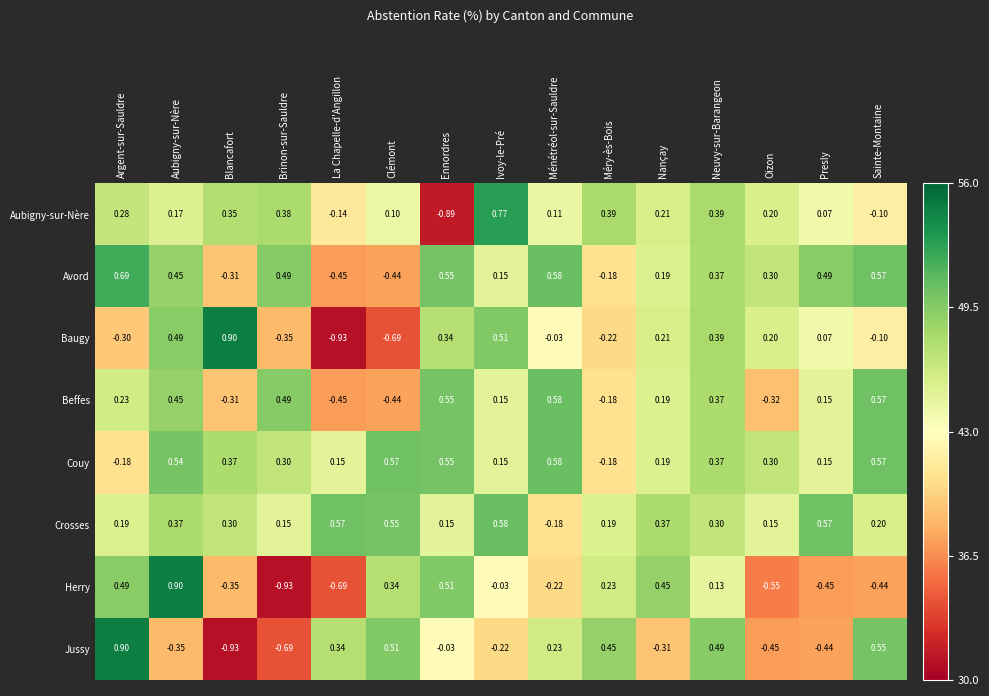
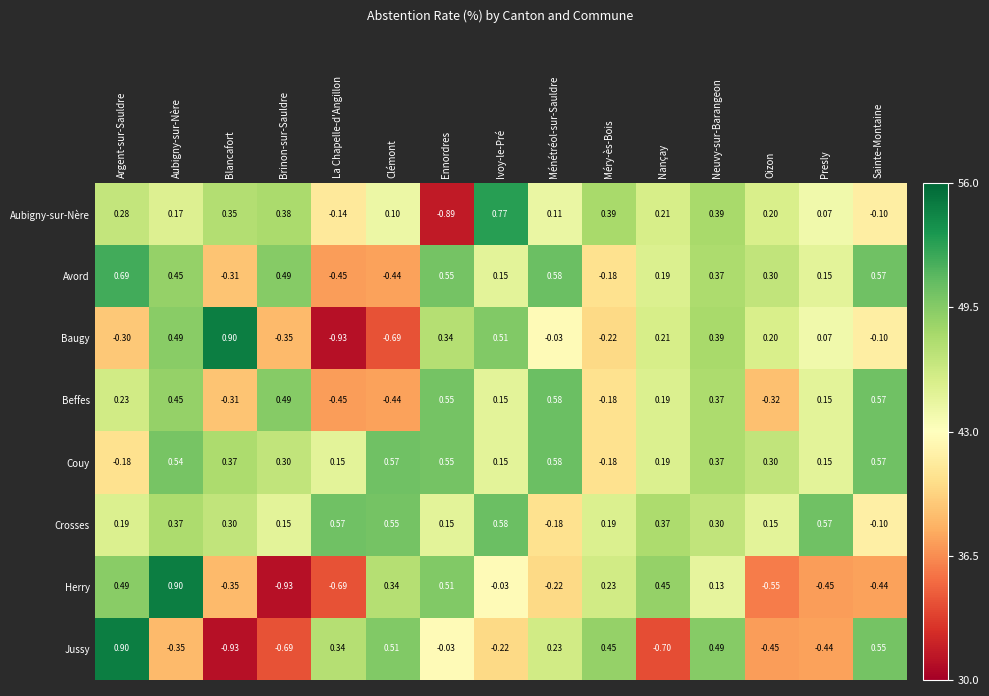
Avord, Presly: 0.49 -> 0.15
Crosses, Sainte-Montaine: 0.20 -> -0.10
Jussy, Nançay: -0.31 -> -0.70
